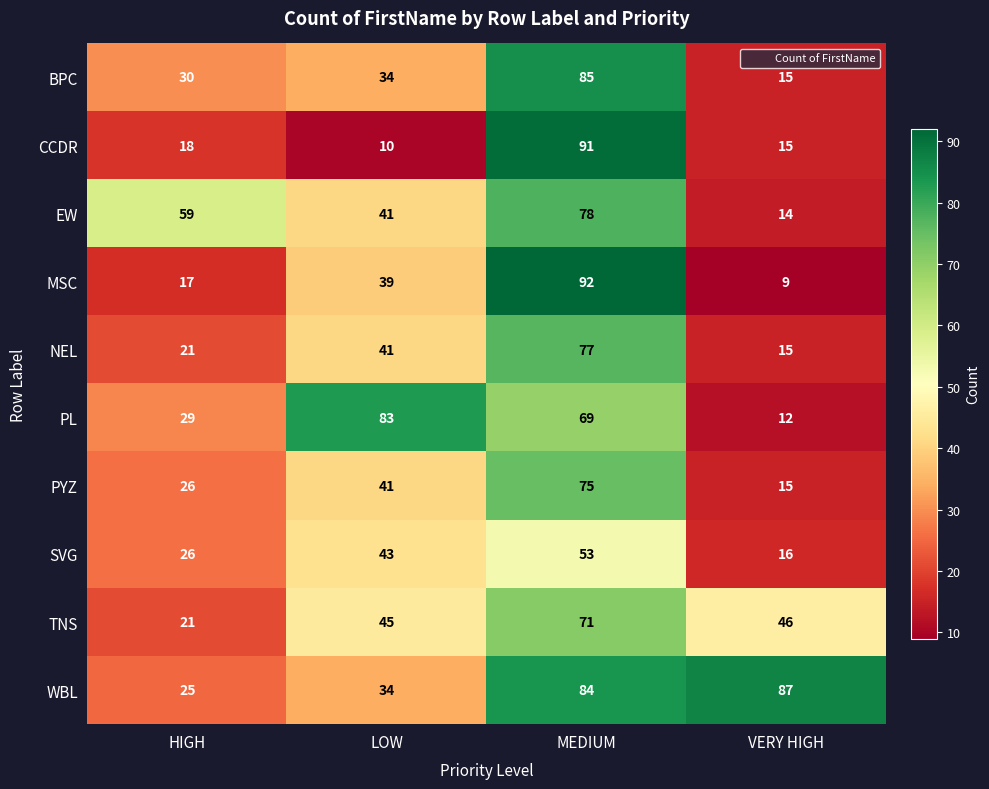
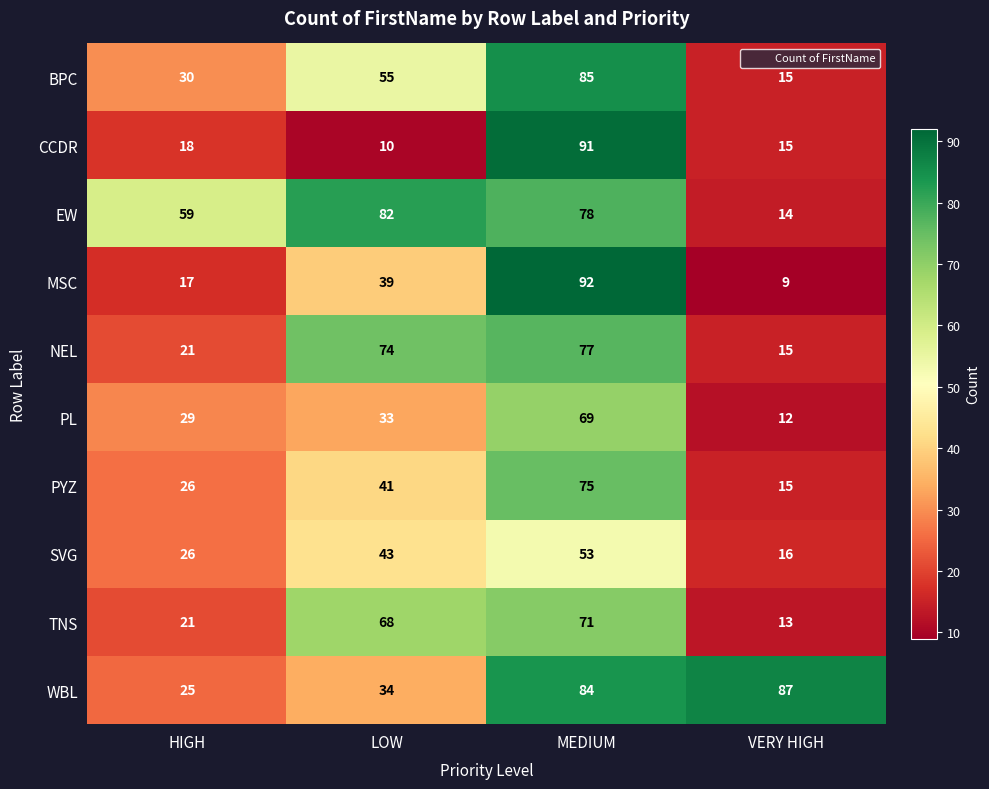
BPC, LOW: 34 -> 55
EW, LOW: 41 -> 82
NEL, LOW: 41 -> 74
PL, LOW: 83 -> 33
TNS, LOW: 45 -> 68
TNS, VERY HIGH: 46 -> 13
